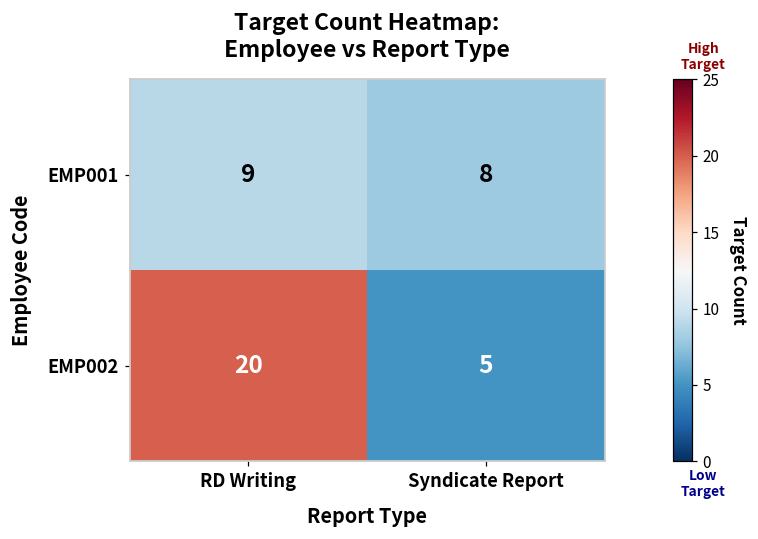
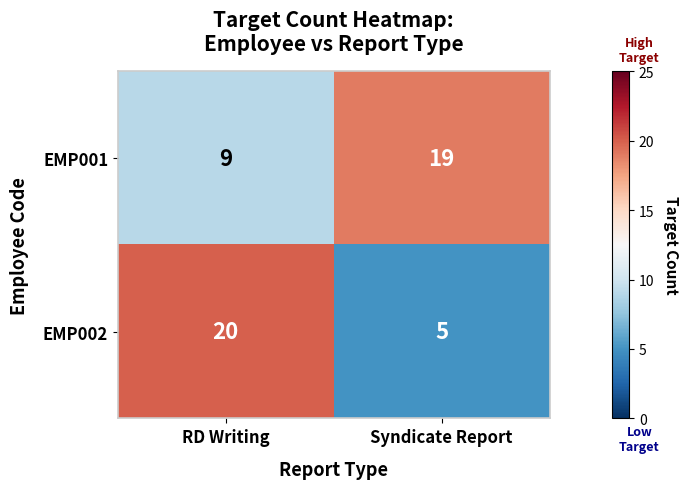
EMP001, Syndicate Report: 8 -> 19
